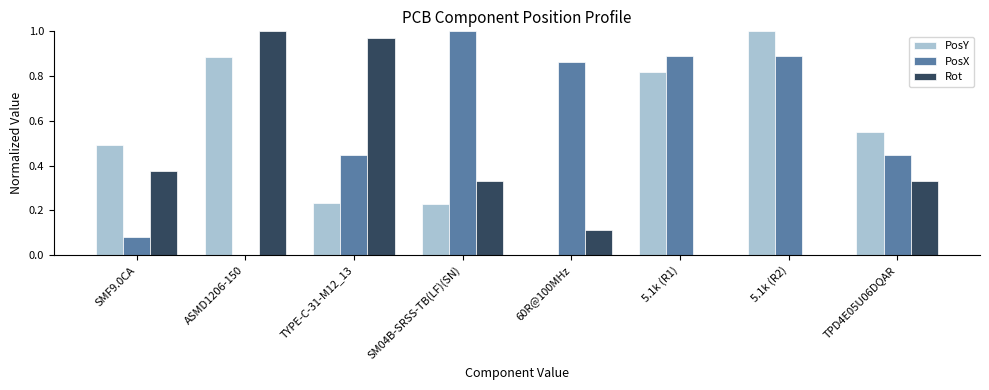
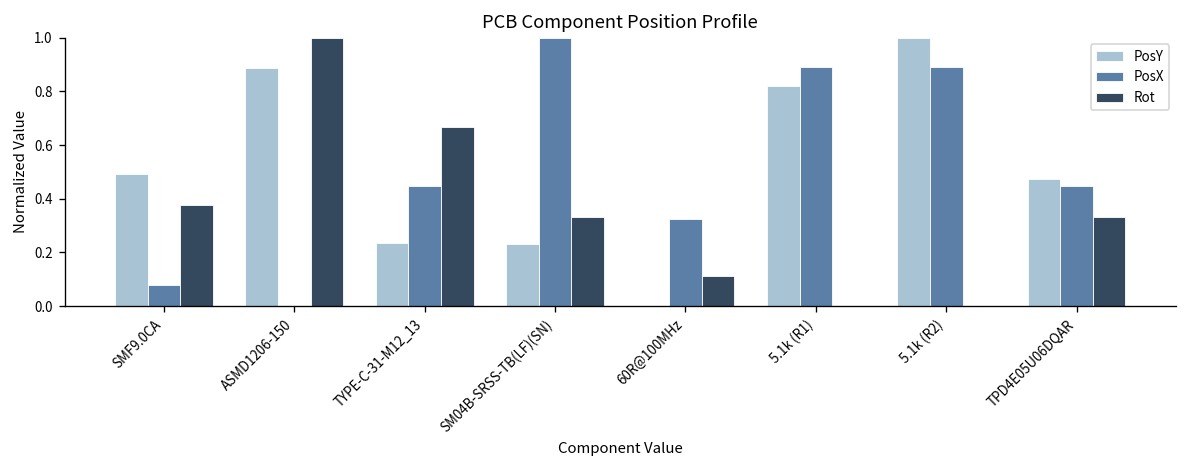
Rot, TYPE-C-31-M12_13: 0.97 -> 0.67
PosX, 60R@100MHz: 0.86 -> 0.32
PosY, TPD4E05U06DQAR: 0.55 -> 0.48
